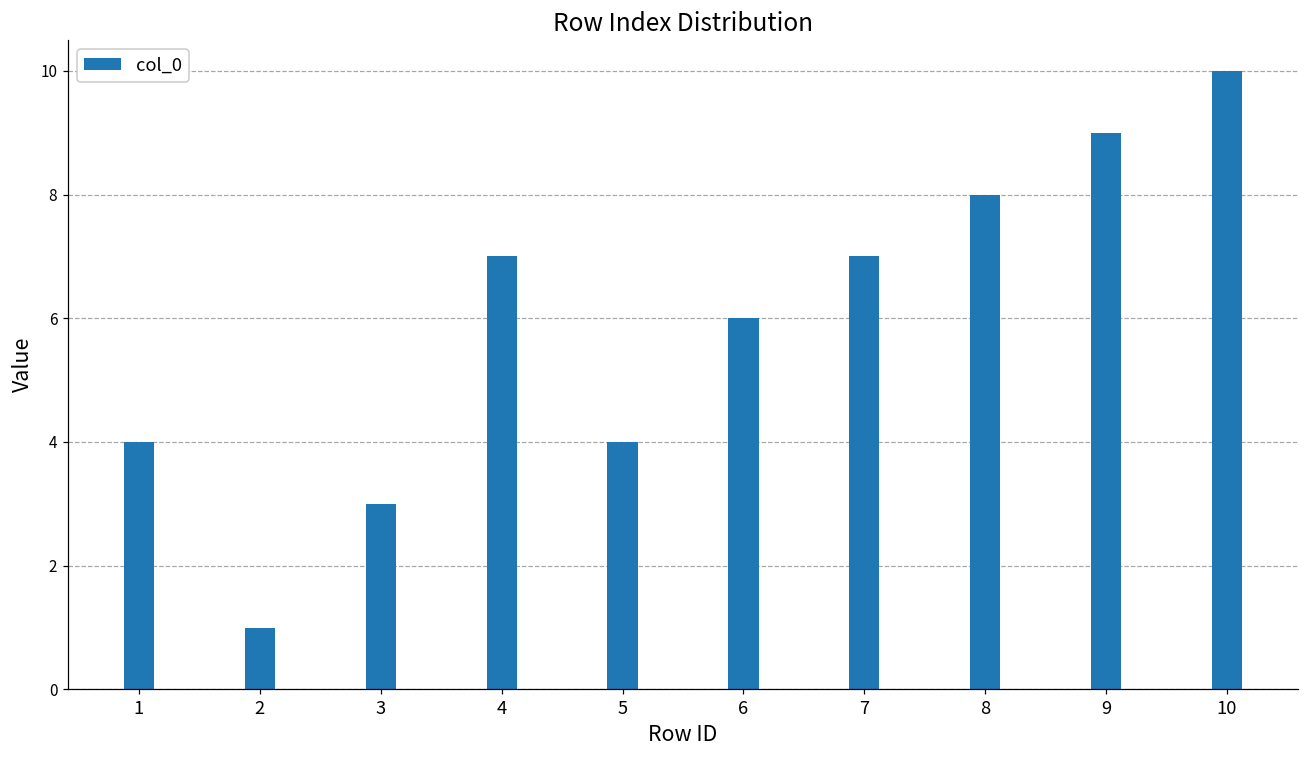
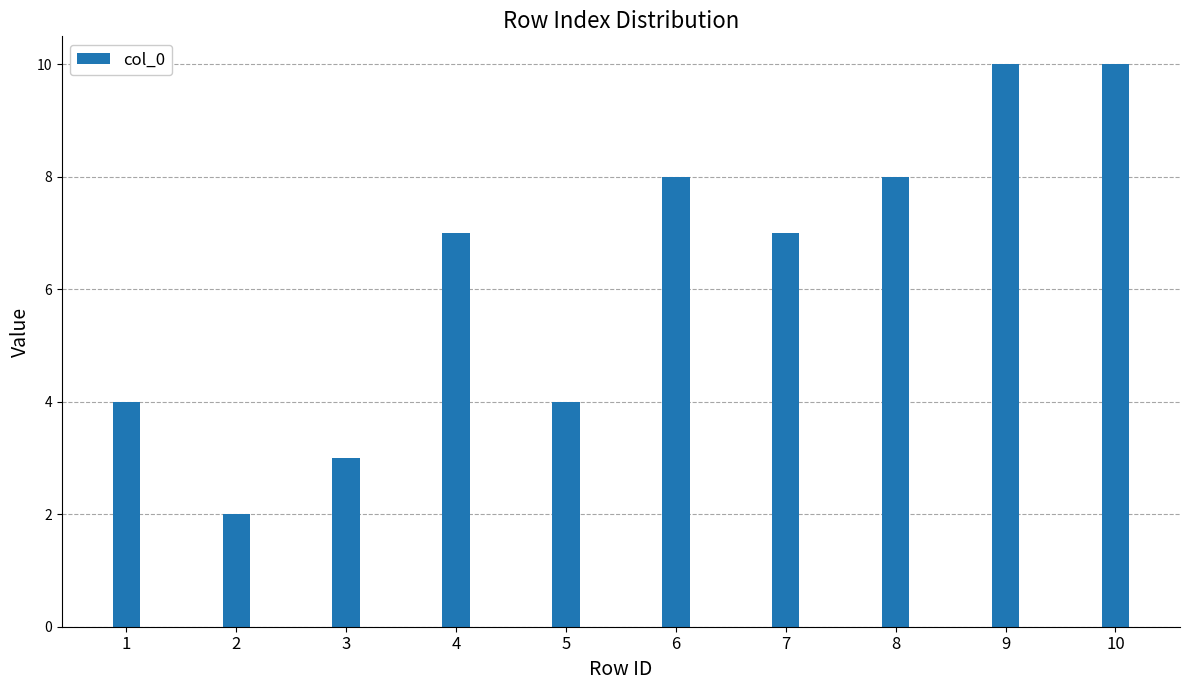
2: 1 -> 2
6: 6 -> 8
9: 9 -> 10
